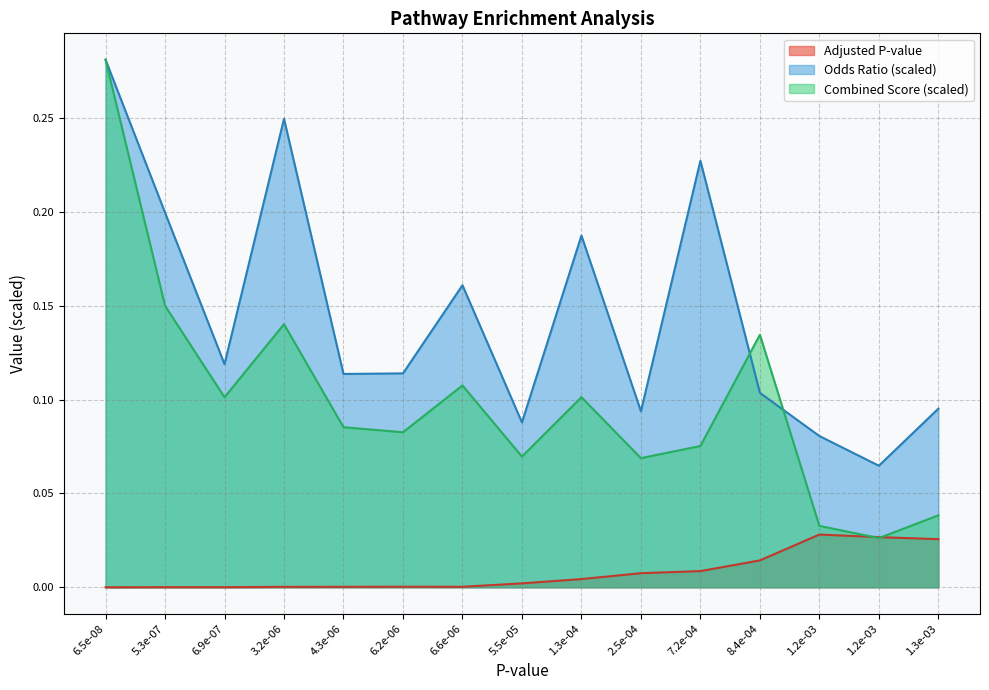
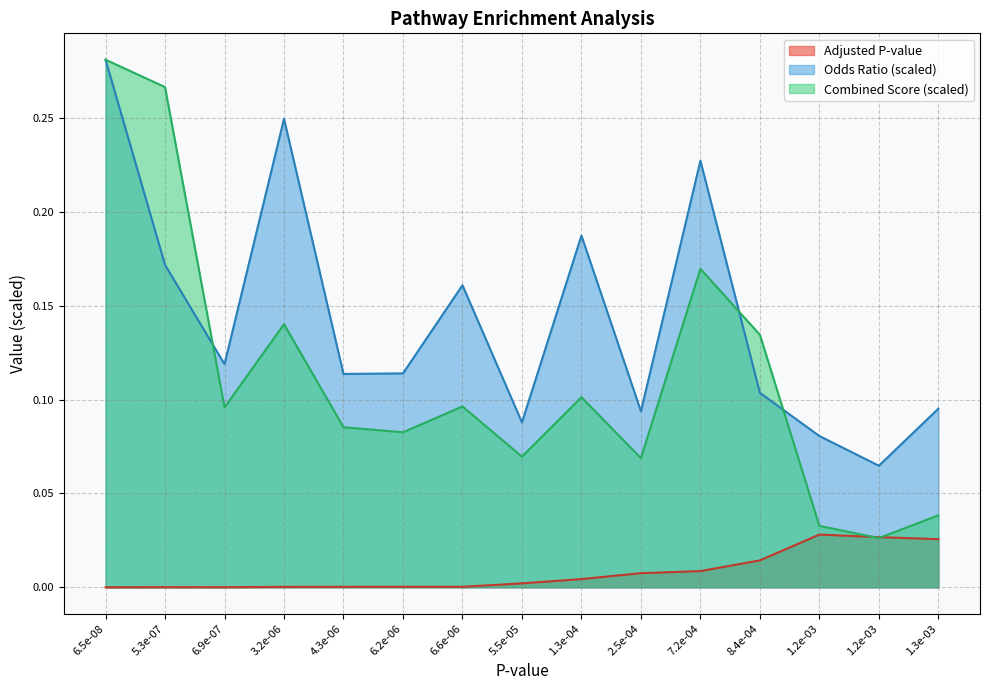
Odds Ratio (scaled), 5.3e-07: 0.200 -> 0.172
Combined Score (scaled), 5.3e-07: 0.150 -> 0.266
Combined Score (scaled), 6.9e-07: 0.101 -> 0.096
Combined Score (scaled), 6.6e-06: 0.108 -> 0.096
Combined Score (scaled), 7.2e-04: 0.075 -> 0.170
